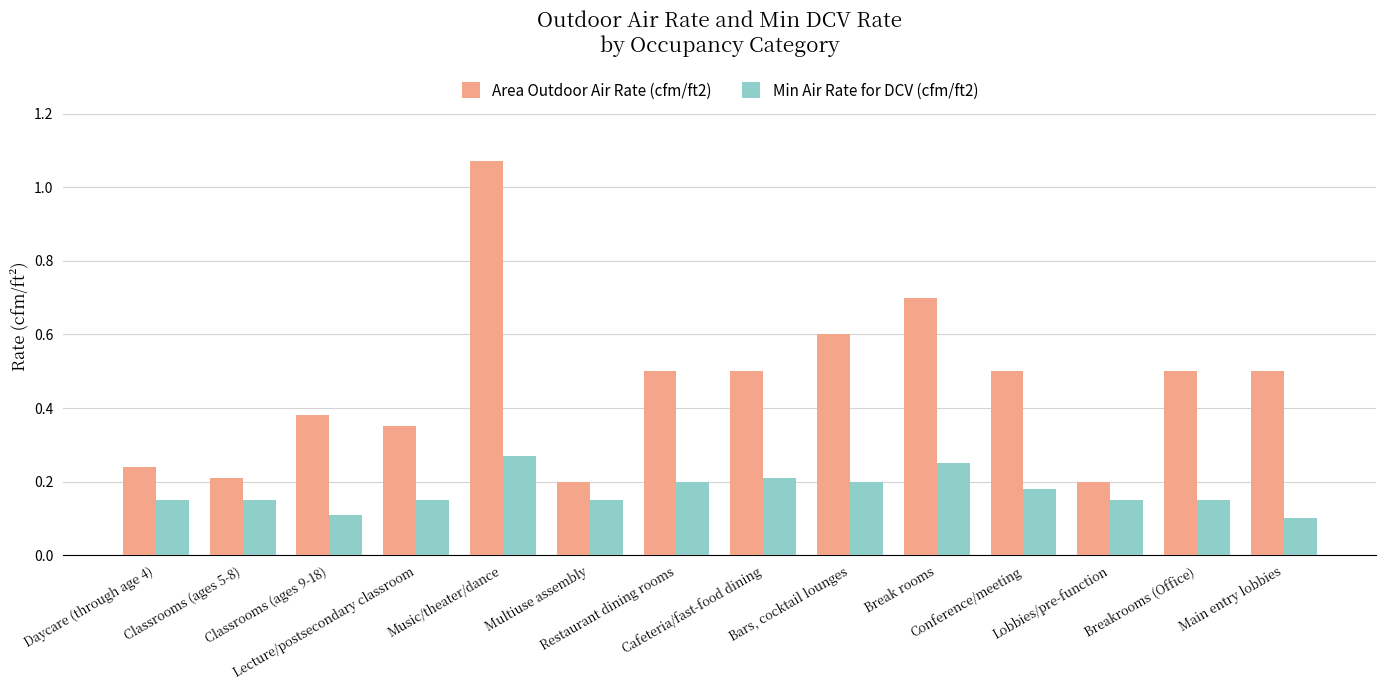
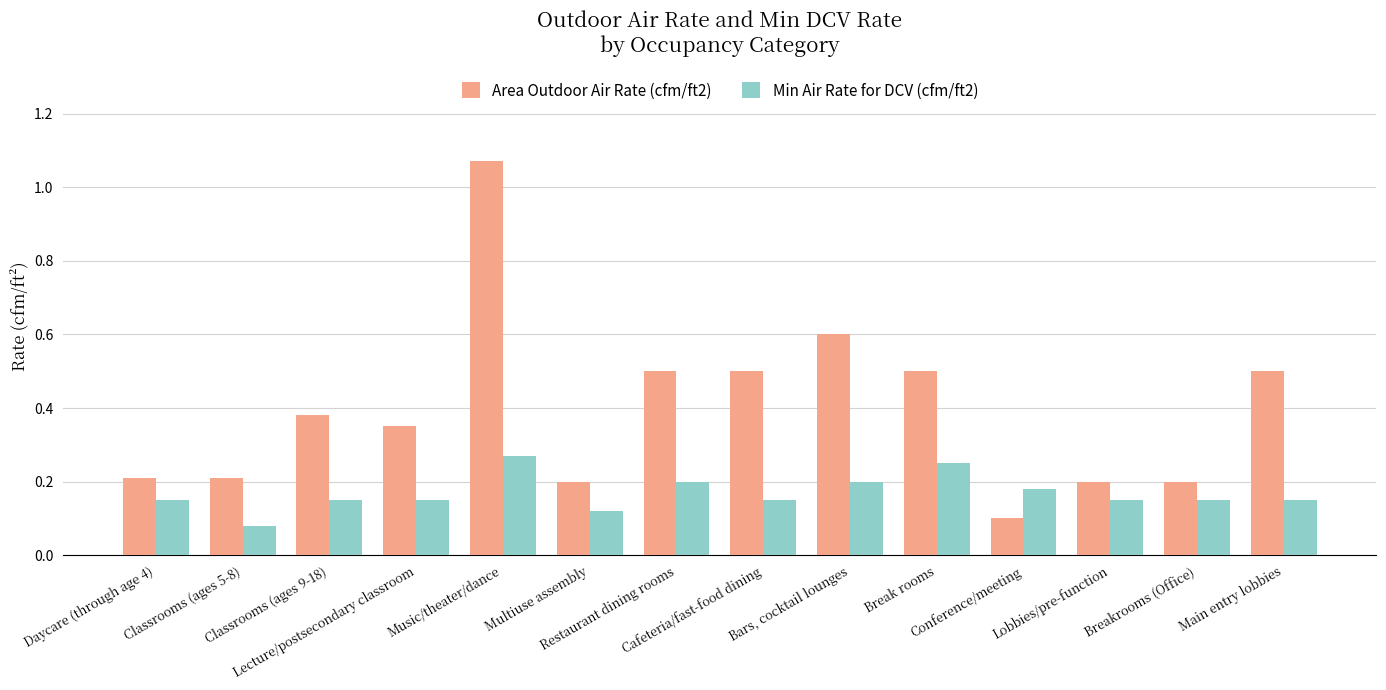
Area Outdoor Air Rate (cfm/ft2), Daycare (through age 4): 0.24 -> 0.21
Min Air Rate for DCV (cfm/ft2), Classrooms (ages 5-8): 0.15 -> 0.08
Min Air Rate for DCV (cfm/ft2), Classrooms (ages 9-18): 0.11 -> 0.15
Min Air Rate for DCV (cfm/ft2), Multiuse assembly: 0.15 -> 0.12
Min Air Rate for DCV (cfm/ft2), Cafeteria/fast-food dining: 0.21 -> 0.15
Area Outdoor Air Rate (cfm/ft2), Break rooms: 0.7 -> 0.5
Area Outdoor Air Rate (cfm/ft2), Conference/meeting: 0.5 -> 0.1
Area Outdoor Air Rate (cfm/ft2), Breakrooms (Office): 0.5 -> 0.2
Min Air Rate for DCV (cfm/ft2), Main entry lobbies: 0.10 -> 0.15
